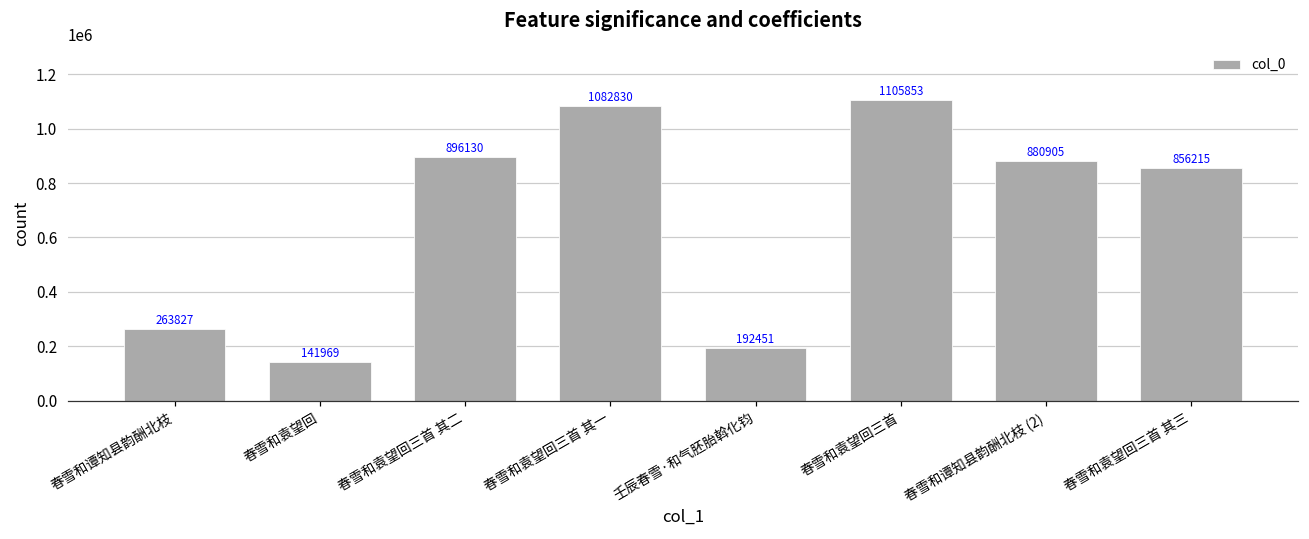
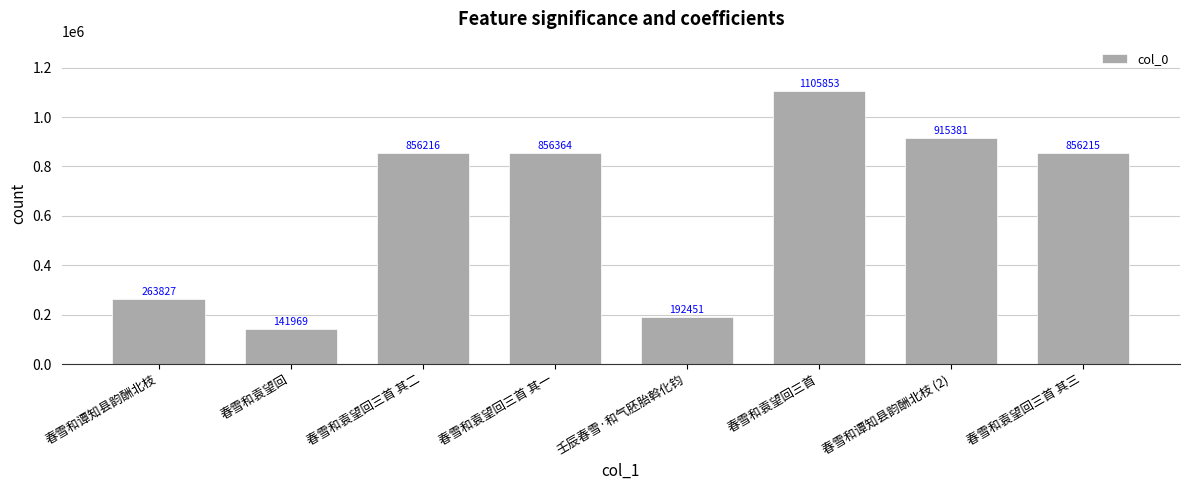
春雪和袁望回三首 其二: 896130 -> 856216
春雪和袁望回三首 其一: 1082830 -> 856364
春雪和谭知县韵酬北枝 (2): 880905 -> 915381
